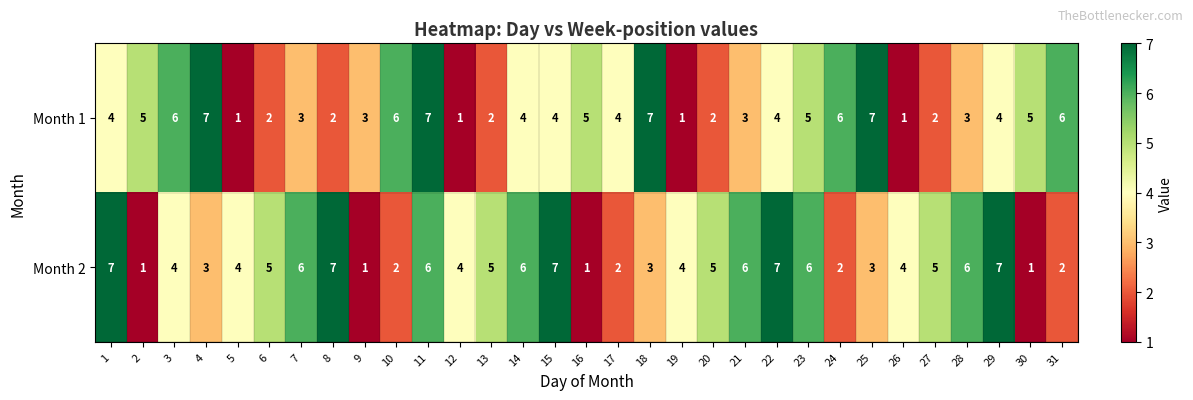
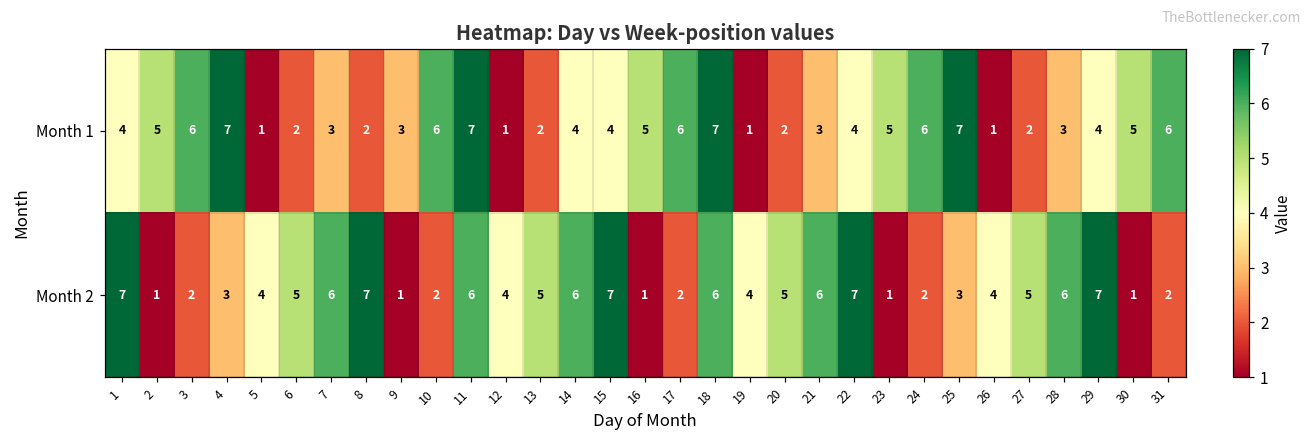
Month 1, 17: 4 -> 6
Month 2, 3: 4 -> 2
Month 2, 18: 3 -> 6
Month 2, 23: 6 -> 1
